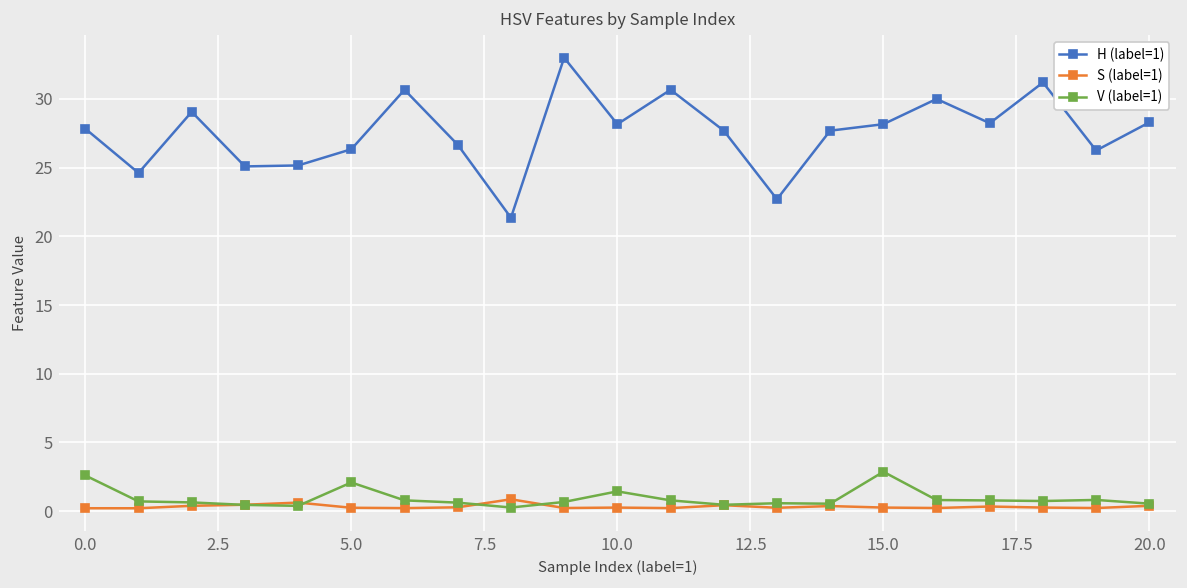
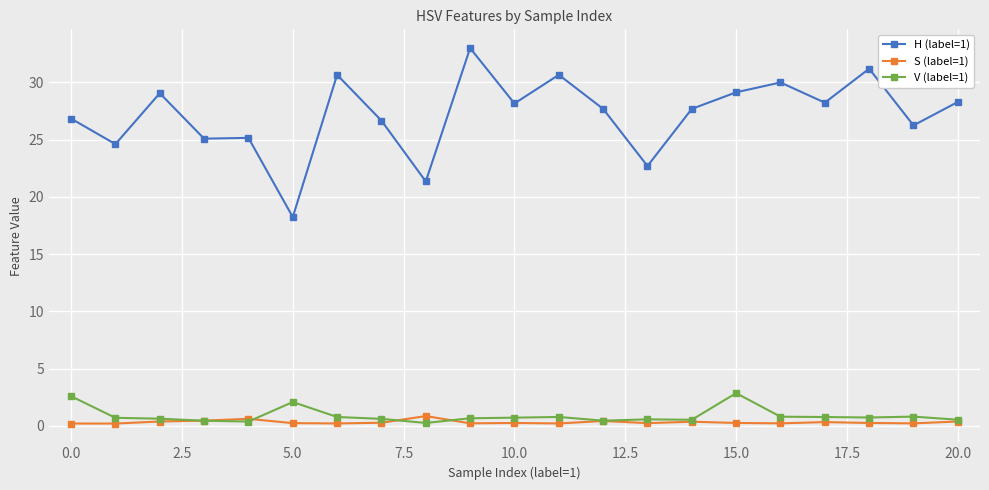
H (label=1), 0.0: 27.8 -> 26.8
H (label=1), 5.0: 26.3 -> 18.2
V (label=1), 10.0: 1.4 -> 0.7
H (label=1), 15.0: 28.2 -> 29.1
